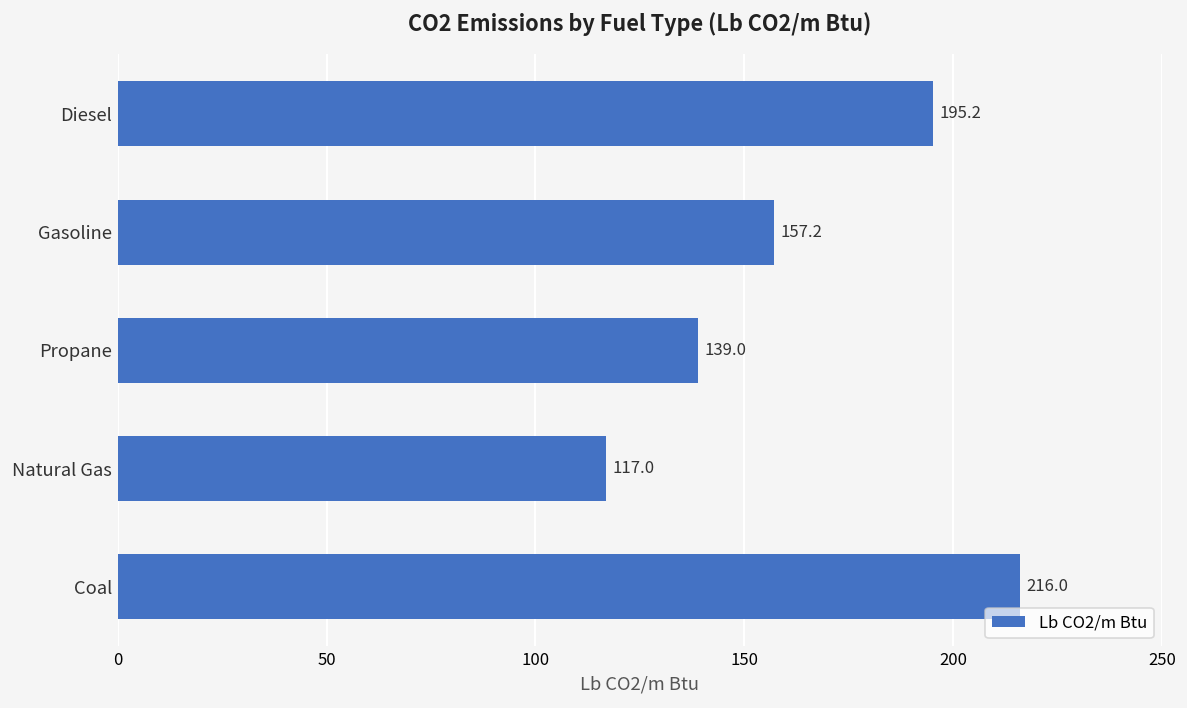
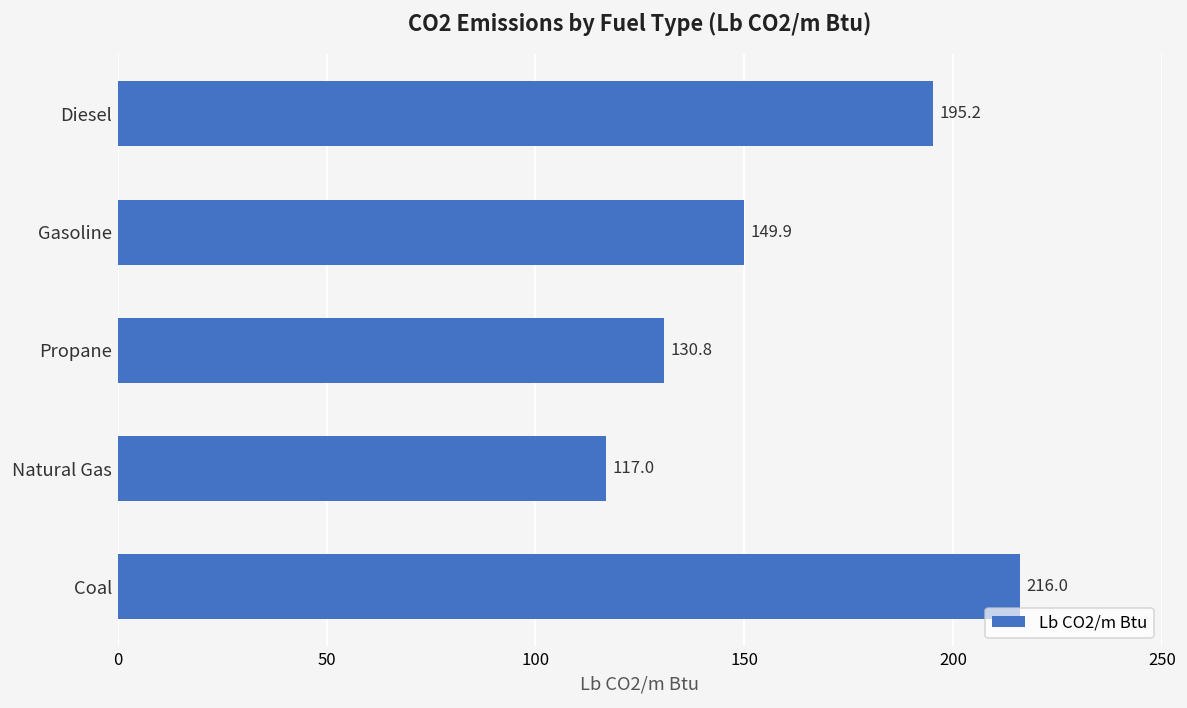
Gasoline: 157.2 -> 149.9
Propane: 139.0 -> 130.8
